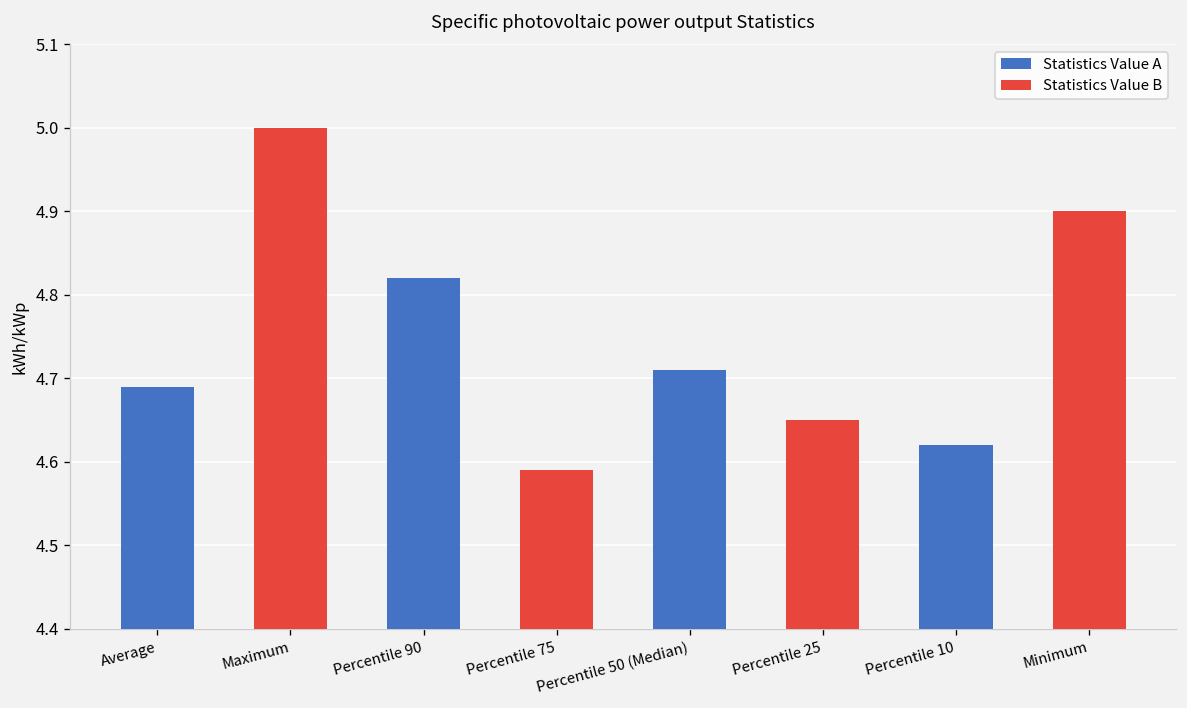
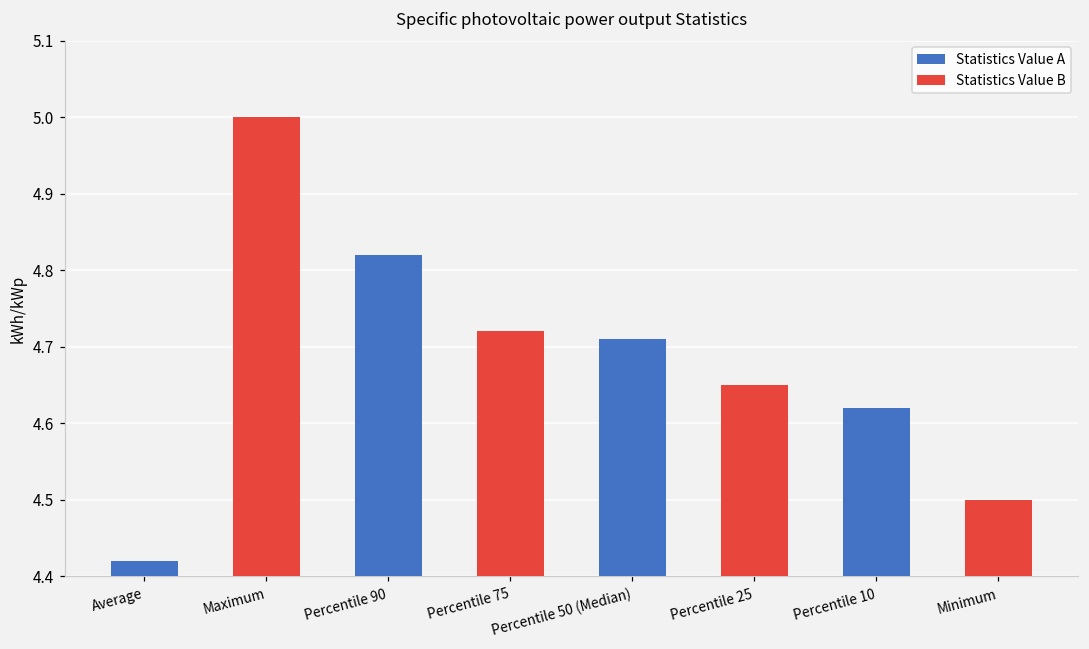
Average: 4.69 -> 4.42
Percentile 75: 4.59 -> 4.72
Minimum: 4.9 -> 4.5
